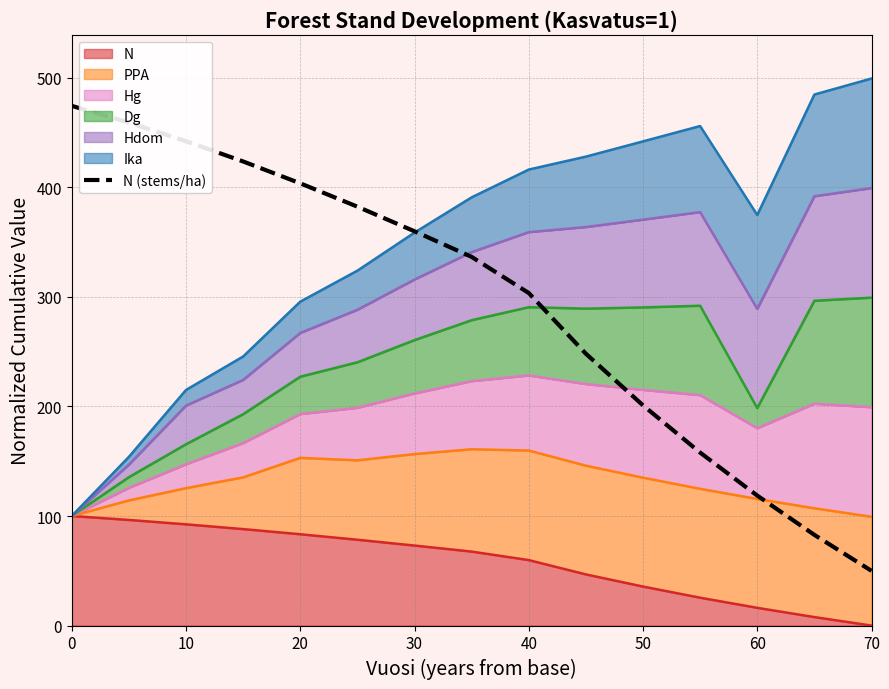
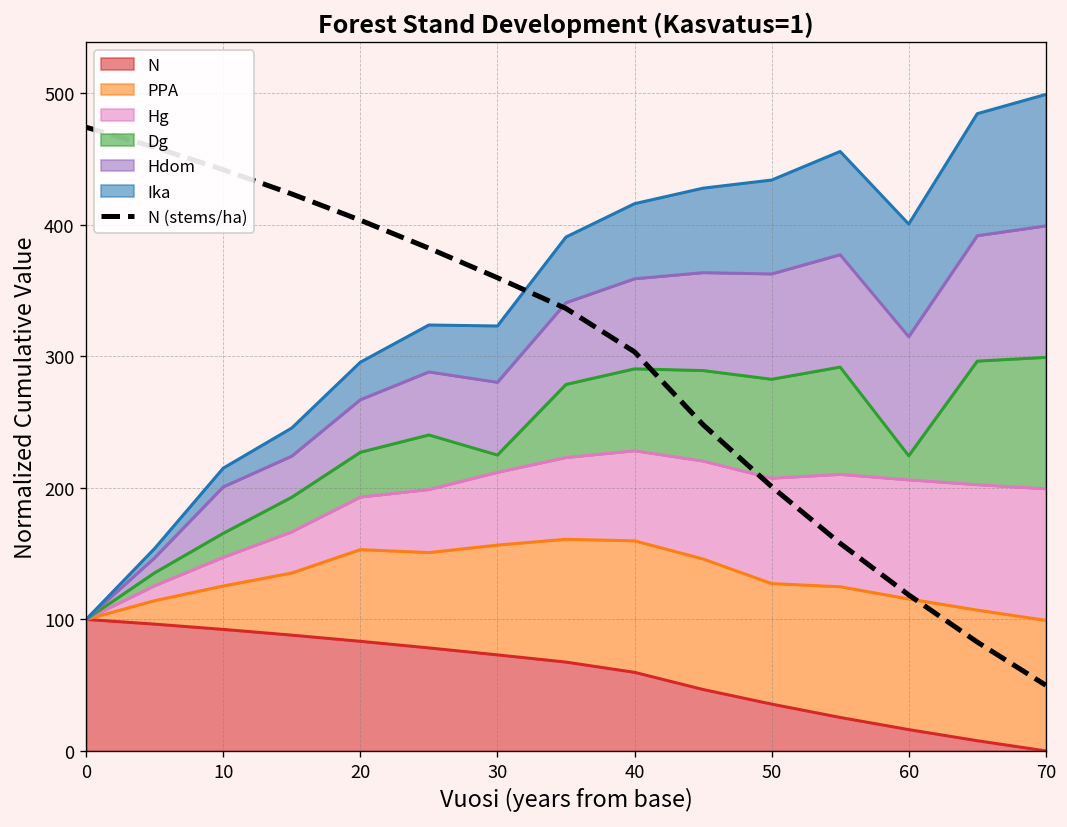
Dg, 30: 49 -> 13
PPA, 50: 99 -> 92
Hg, 60: 65 -> 91
